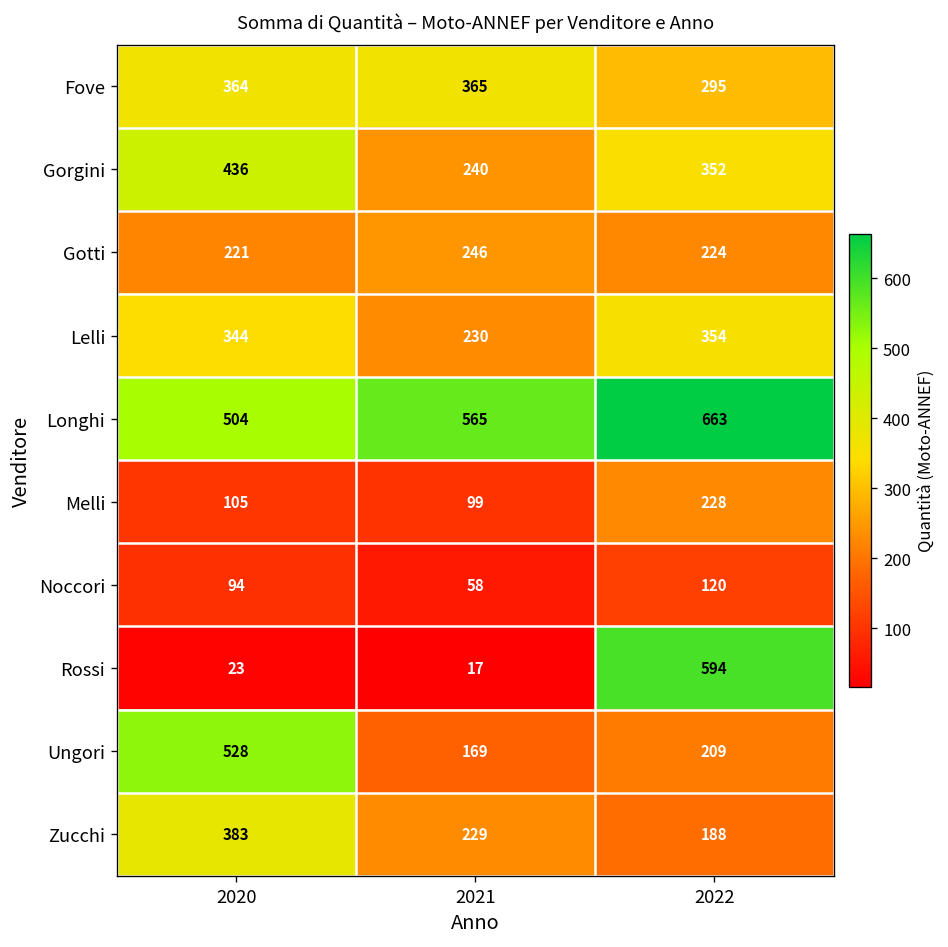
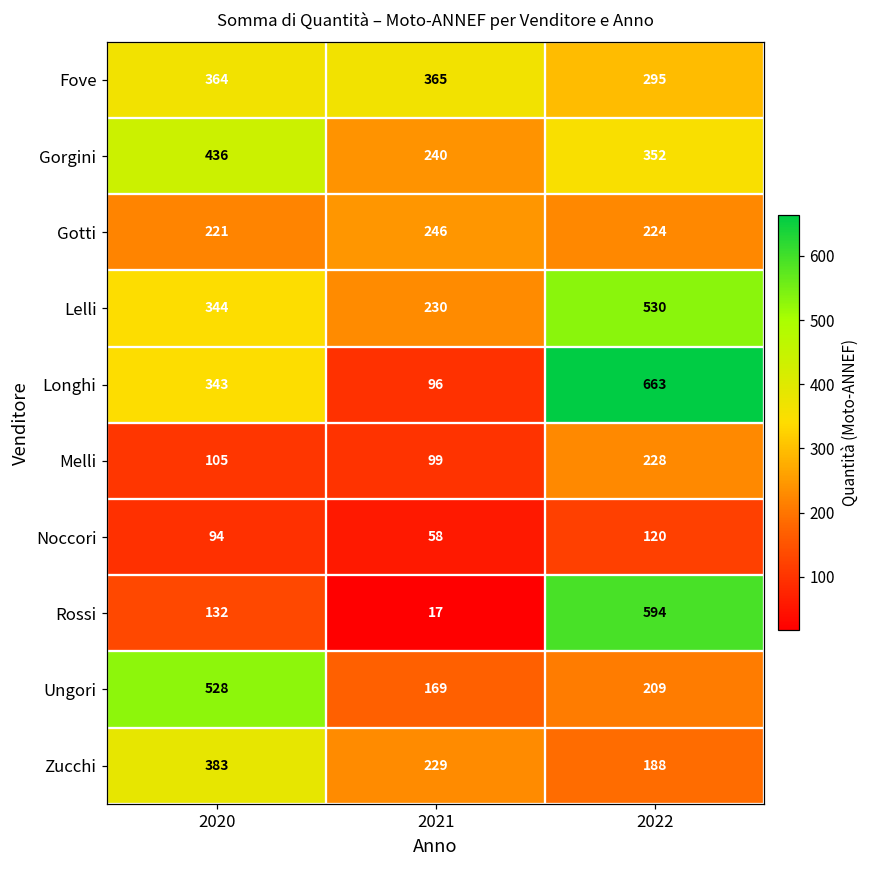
Lelli, 2022: 354 -> 530
Longhi, 2020: 504 -> 343
Longhi, 2021: 565 -> 96
Rossi, 2020: 23 -> 132
